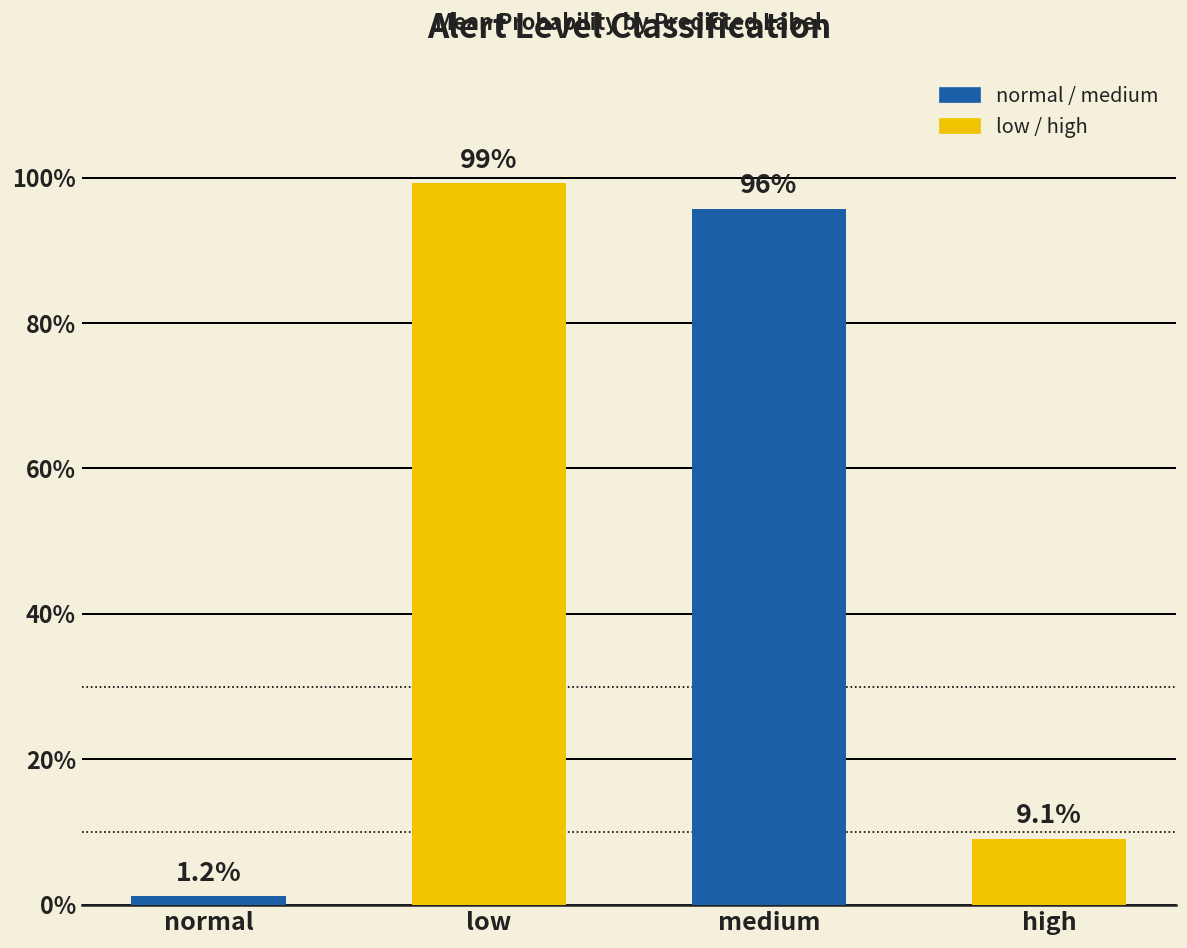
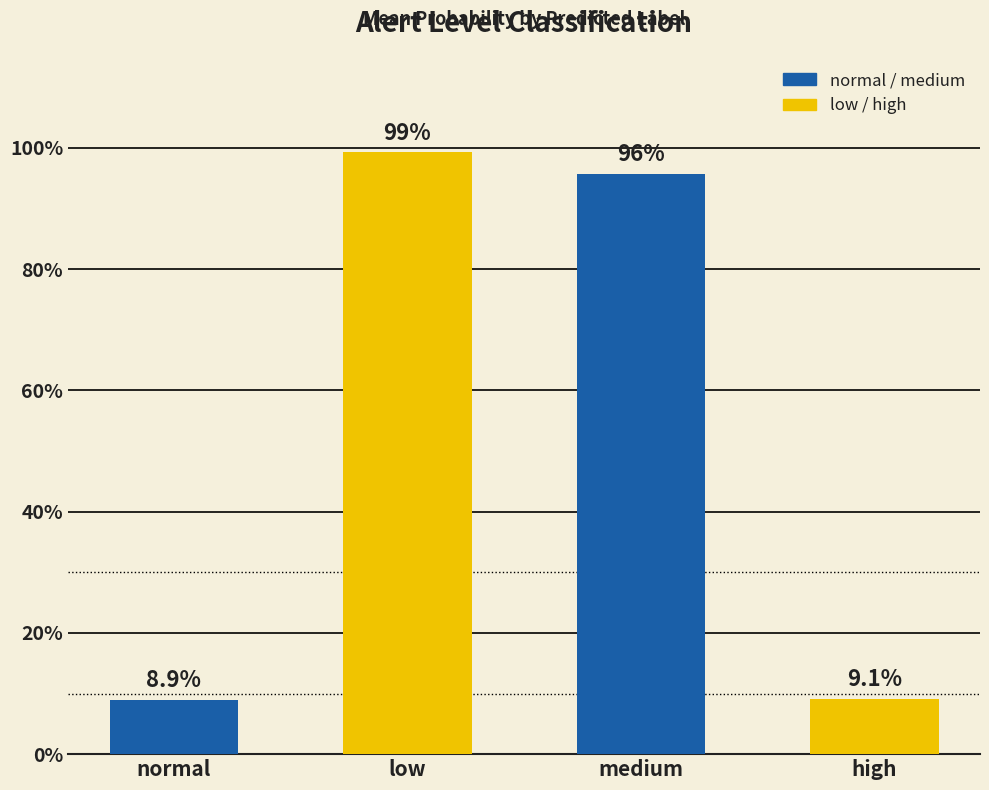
normal: 1.2% -> 8.9%
